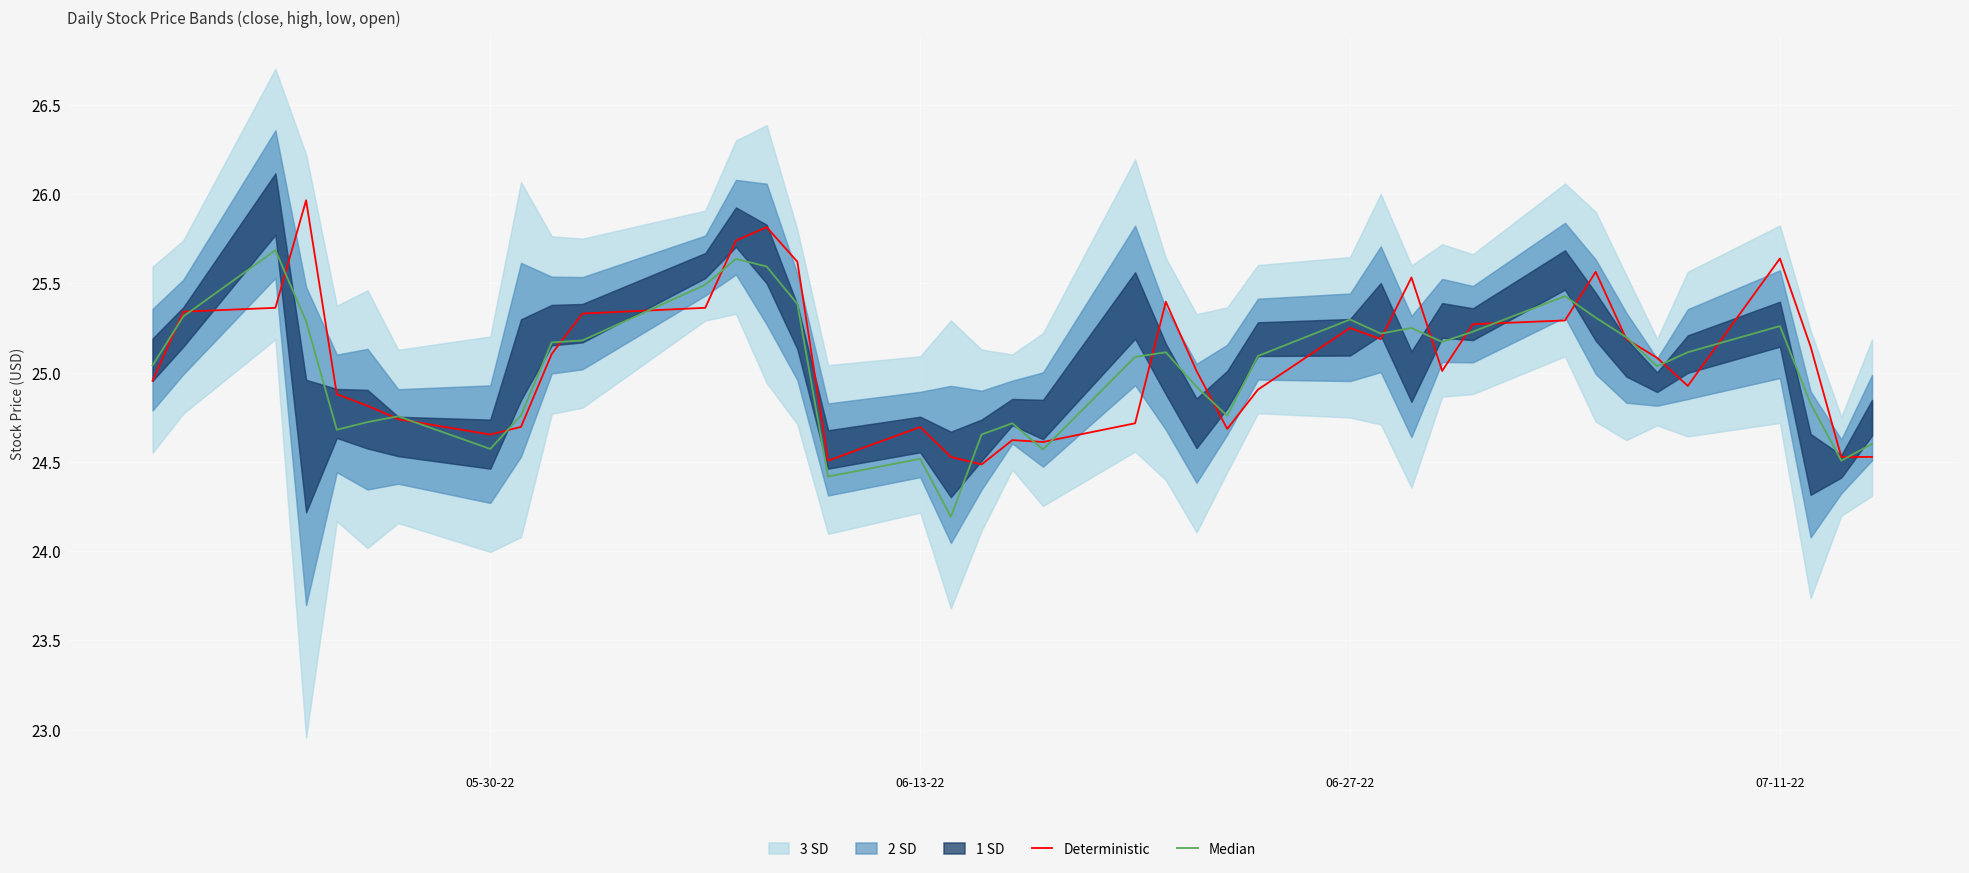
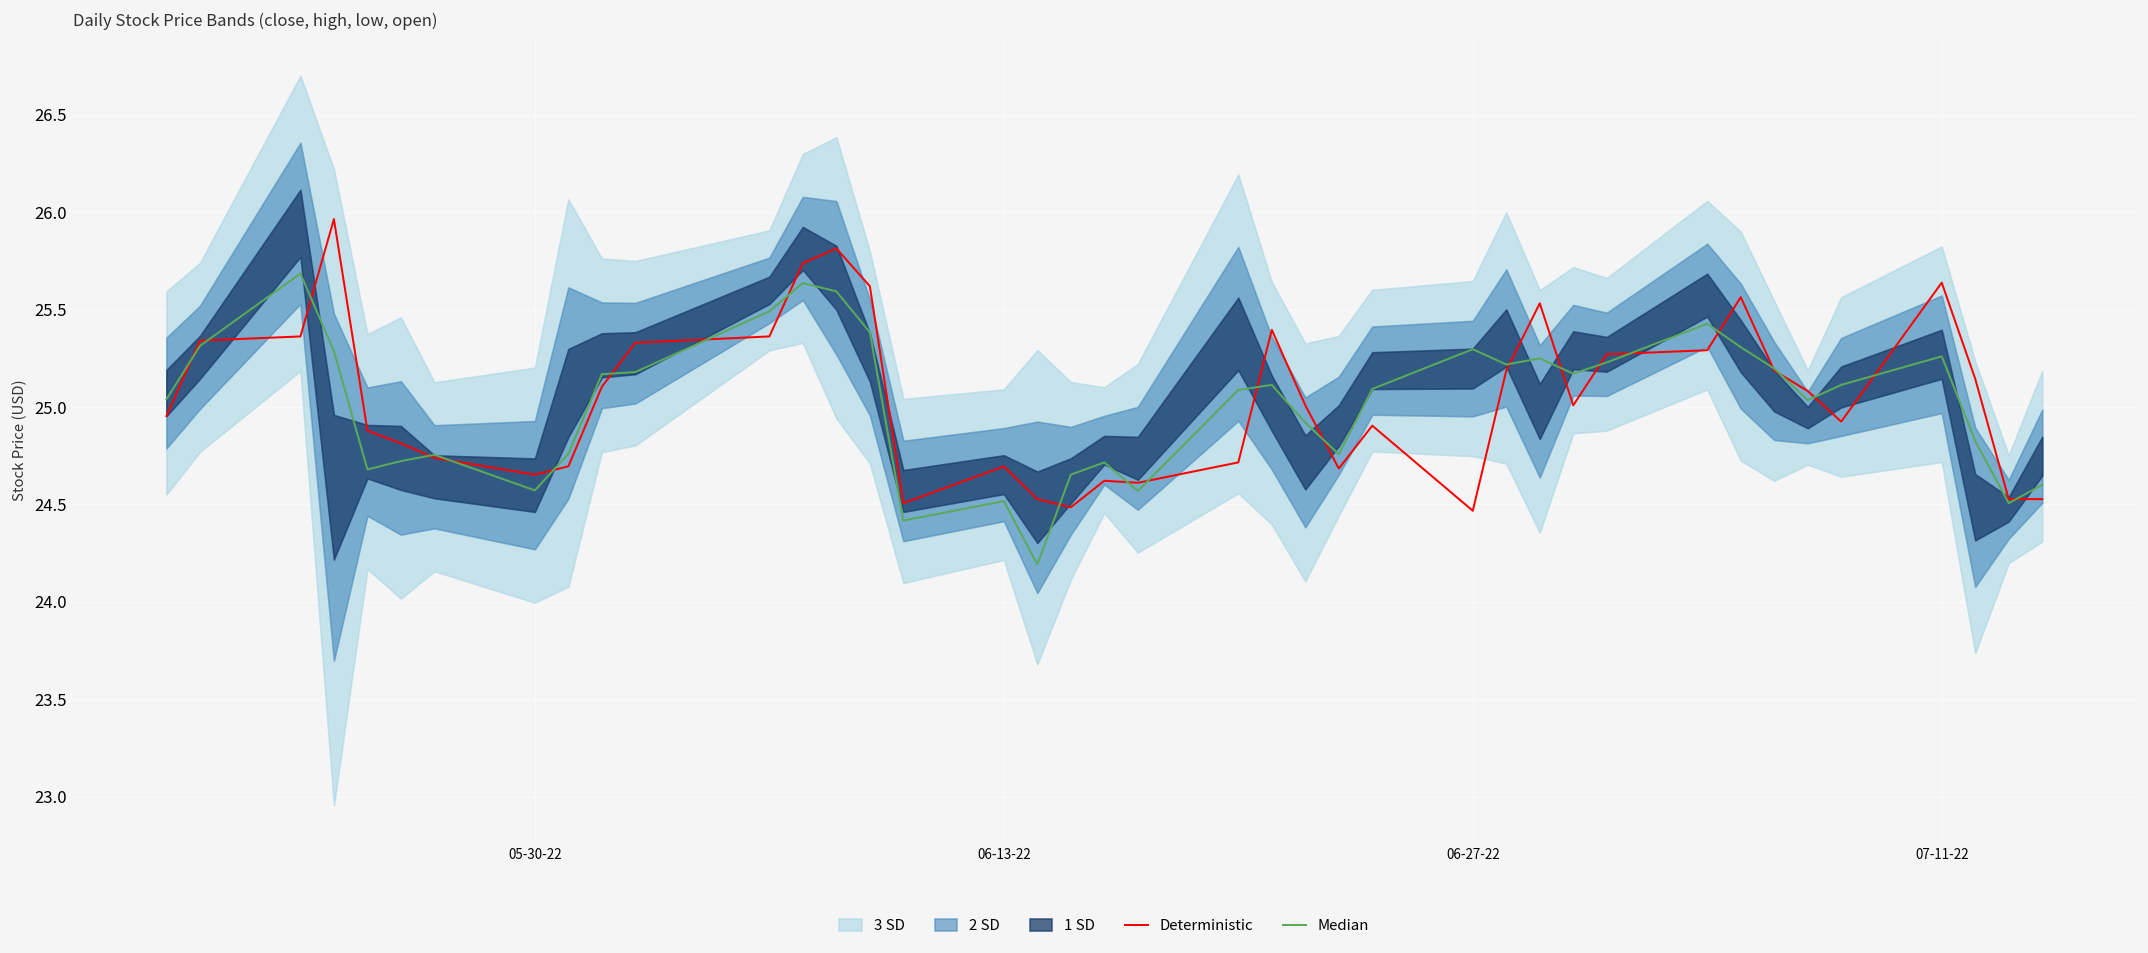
Deterministic, 06-27-22: 25.25 -> 24.47
